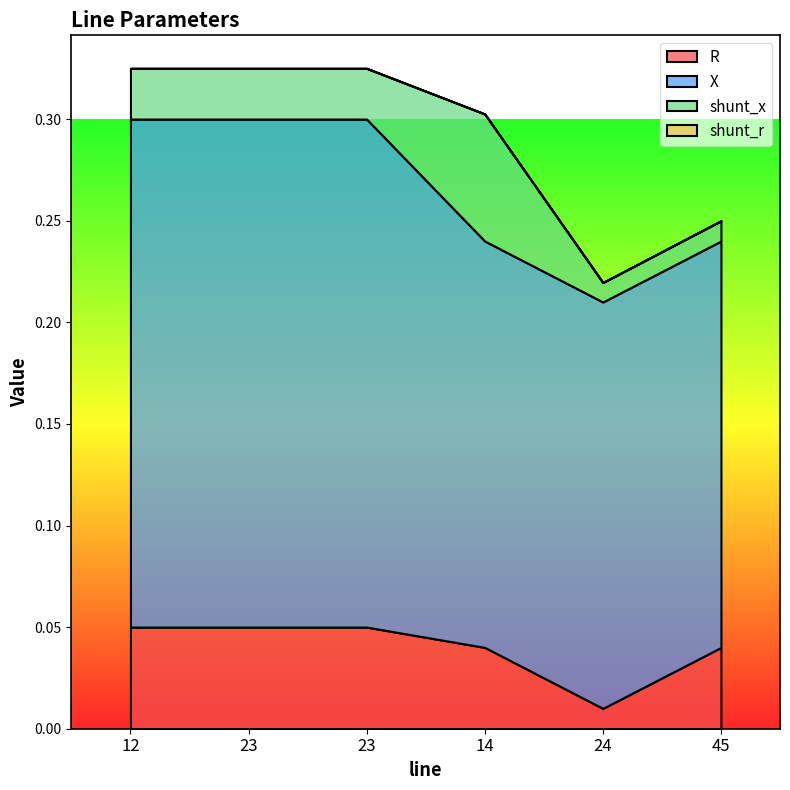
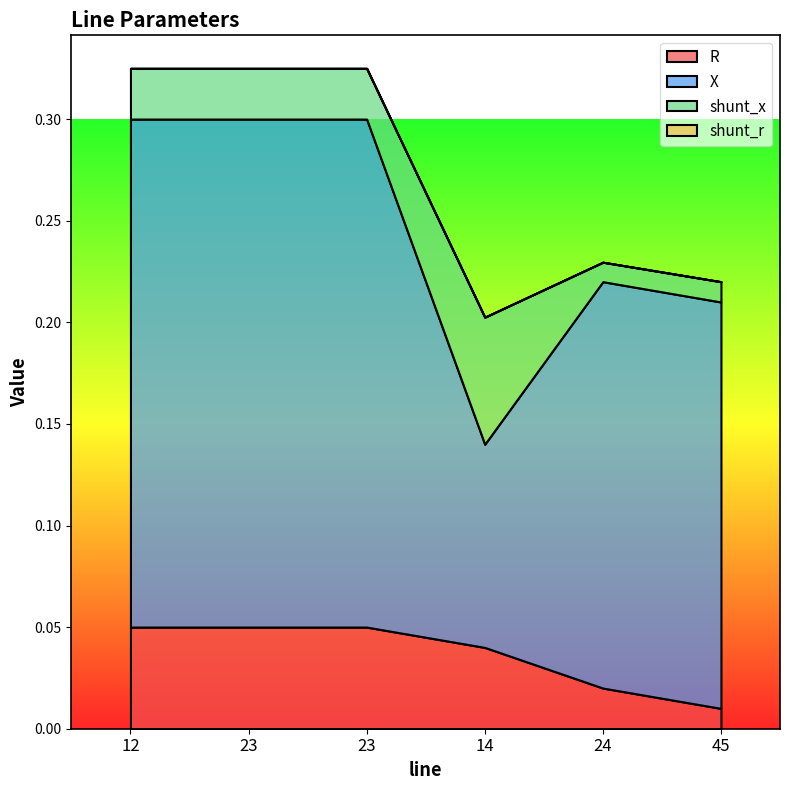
X, 14: 0.2 -> 0.1
R, 24: 0.01 -> 0.02
R, 45: 0.04 -> 0.01
